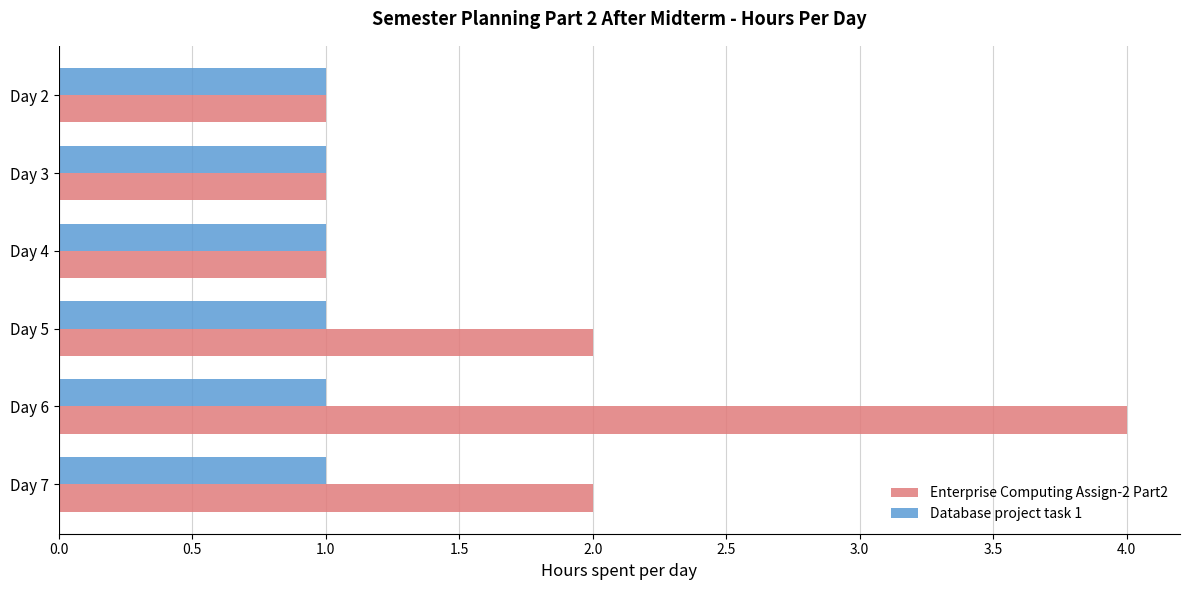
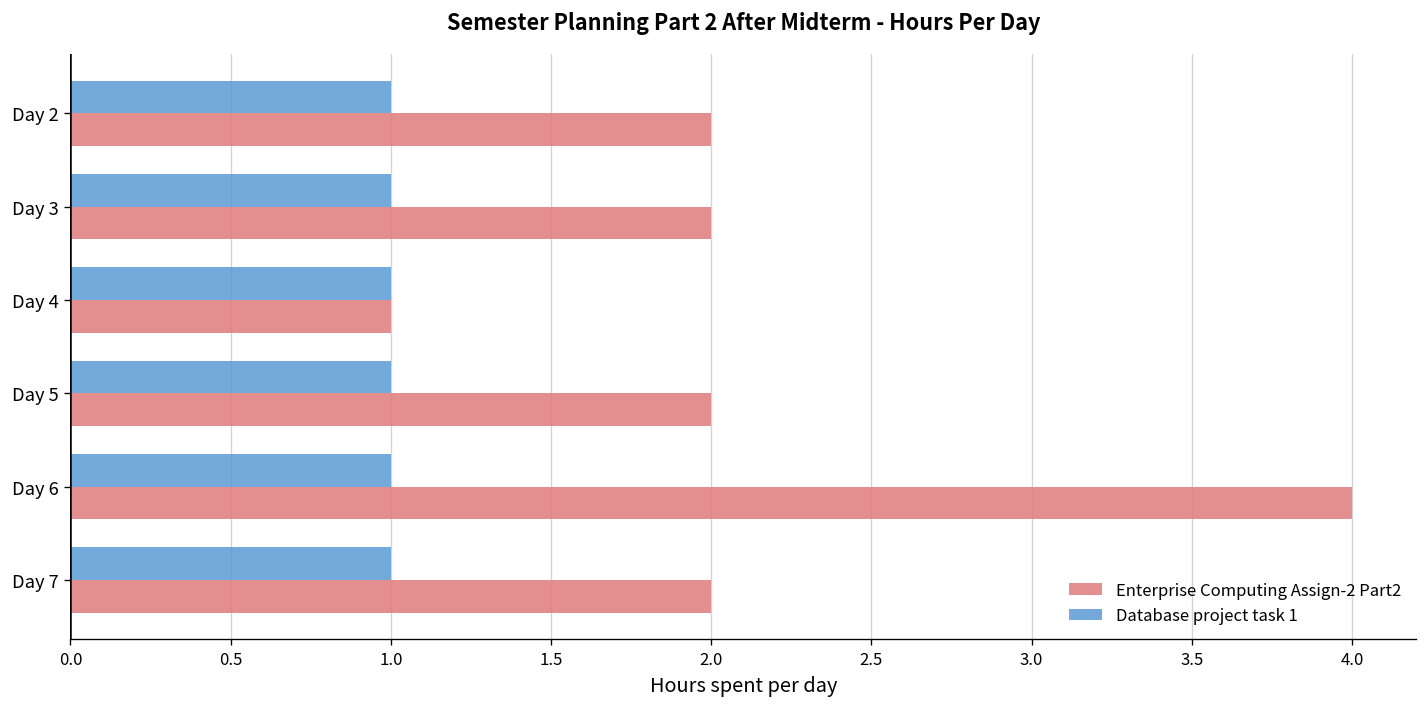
Enterprise Computing Assign-2 Part2, Day 2: 1 -> 2
Enterprise Computing Assign-2 Part2, Day 3: 1 -> 2
